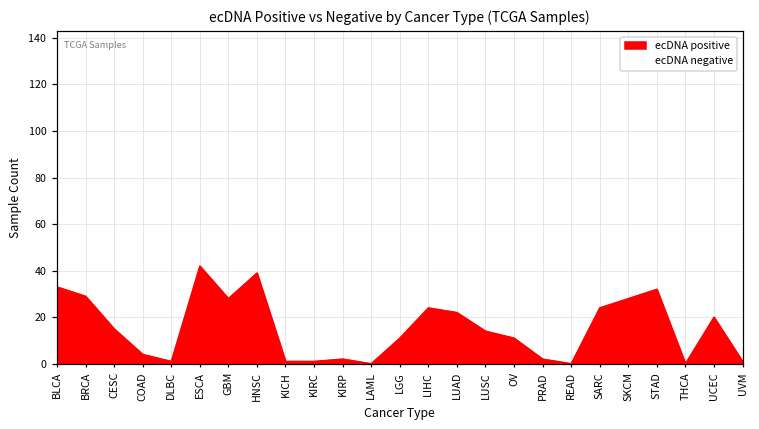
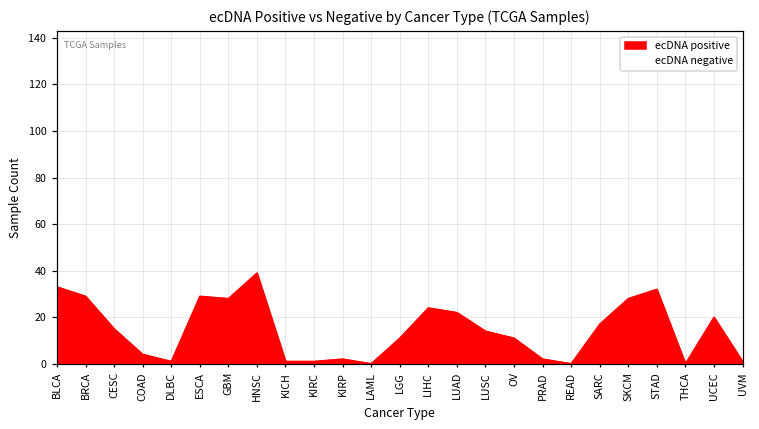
ecDNA positive, ESCA: 42 -> 29
ecDNA positive, SARC: 24 -> 17
